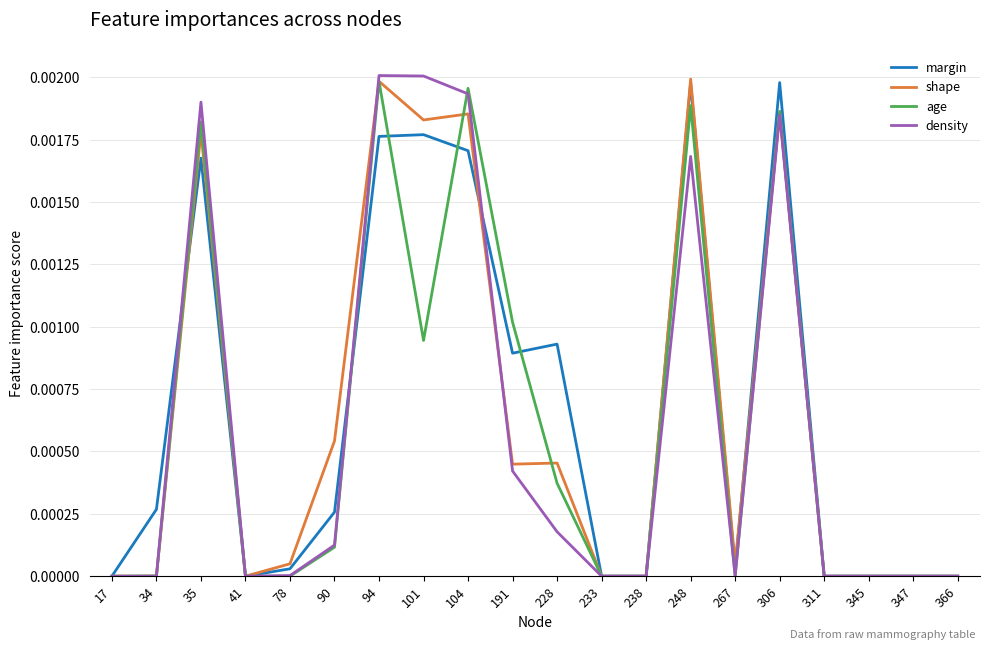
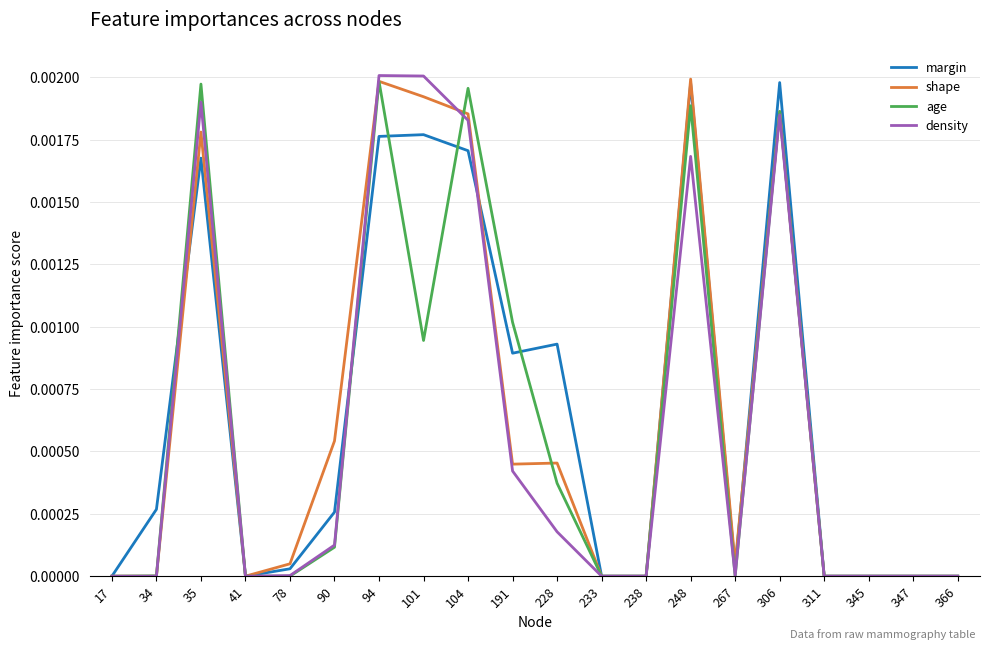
age, 35: 0.00182 -> 0.00197
shape, 101: 0.00183 -> 0.00192
density, 104: 0.00193 -> 0.00183
